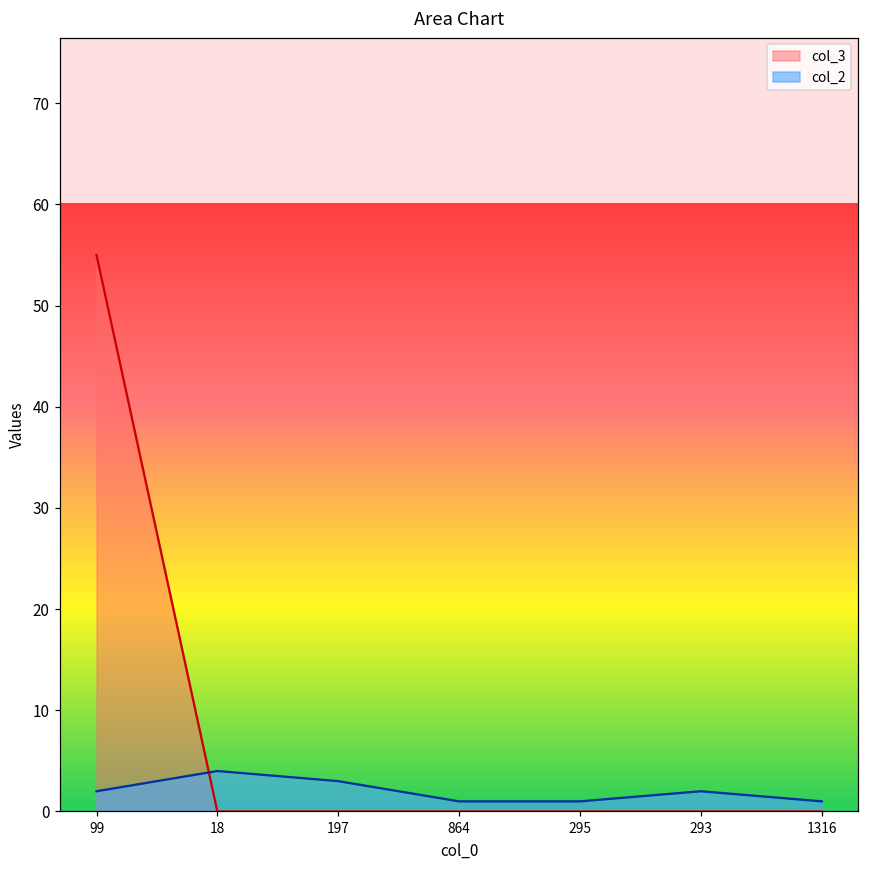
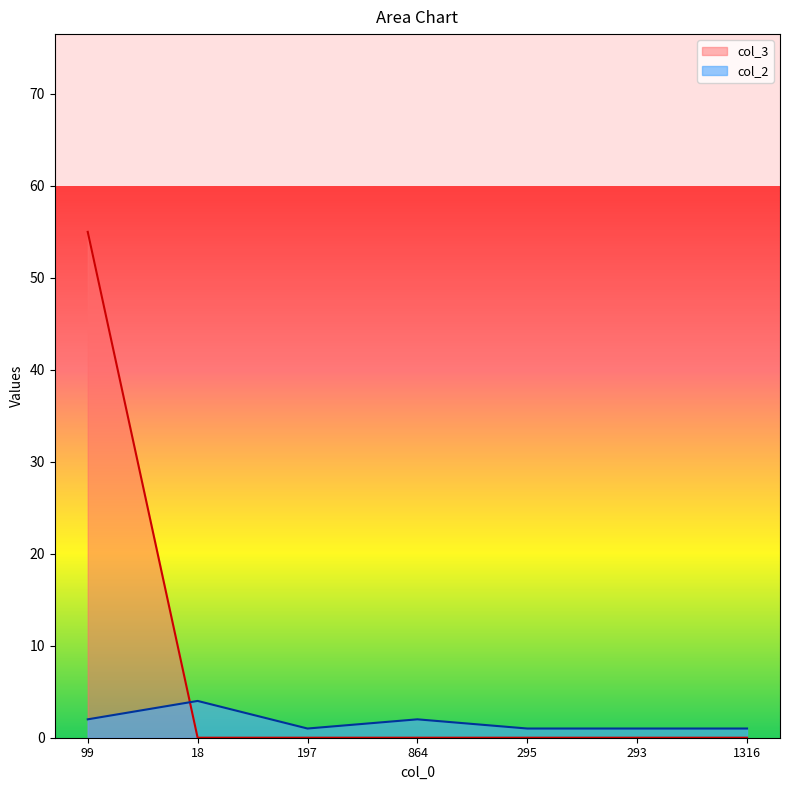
col_2, 197: 3 -> 1
col_2, 864: 1 -> 2
col_2, 293: 2 -> 1
